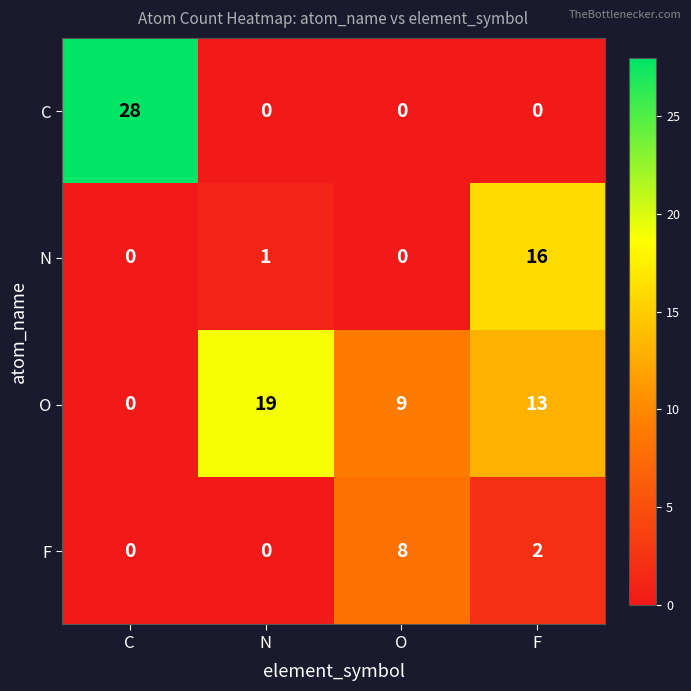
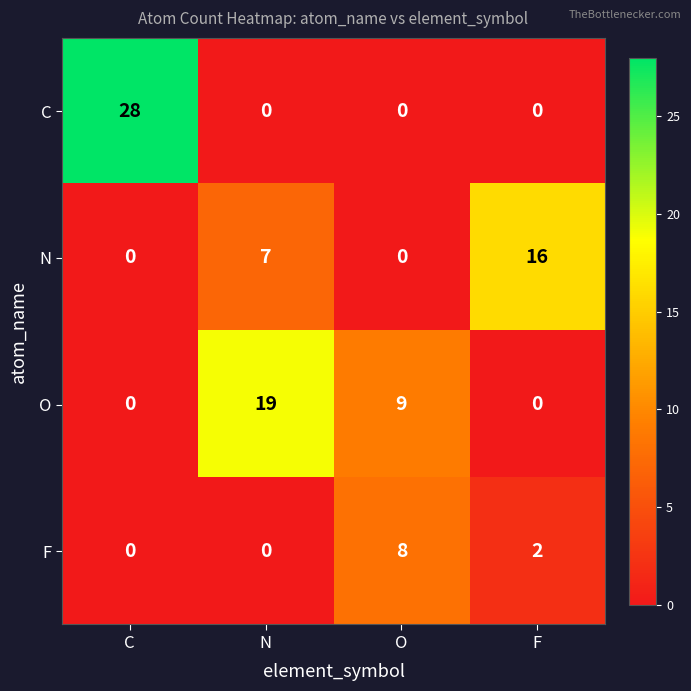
N, N: 1 -> 7
O, F: 13 -> 0
